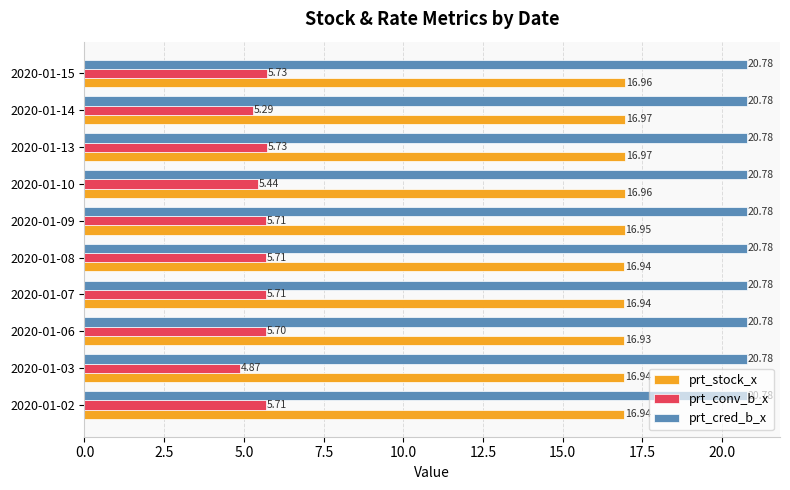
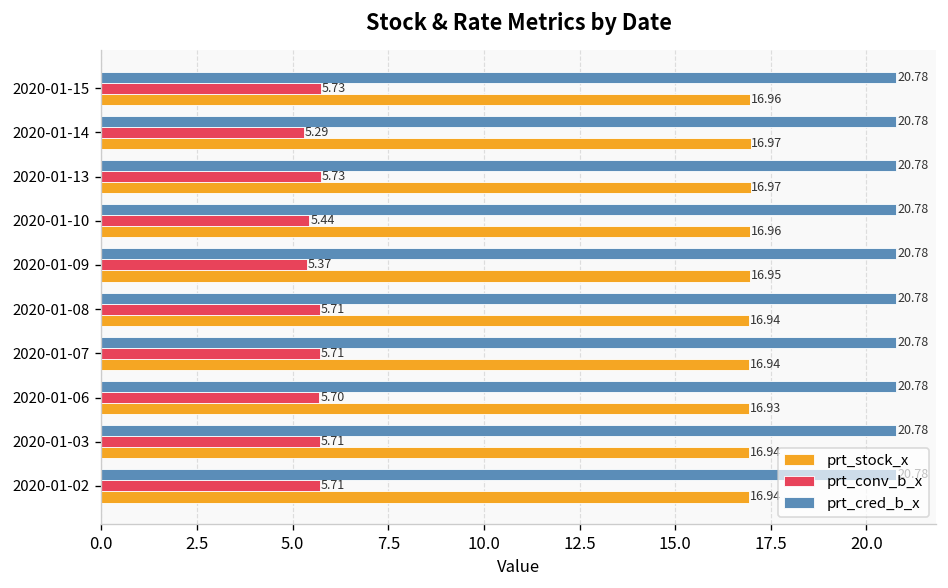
prt_conv_b_x, 2020-01-09: 5.71 -> 5.37
prt_conv_b_x, 2020-01-03: 4.87 -> 5.71
